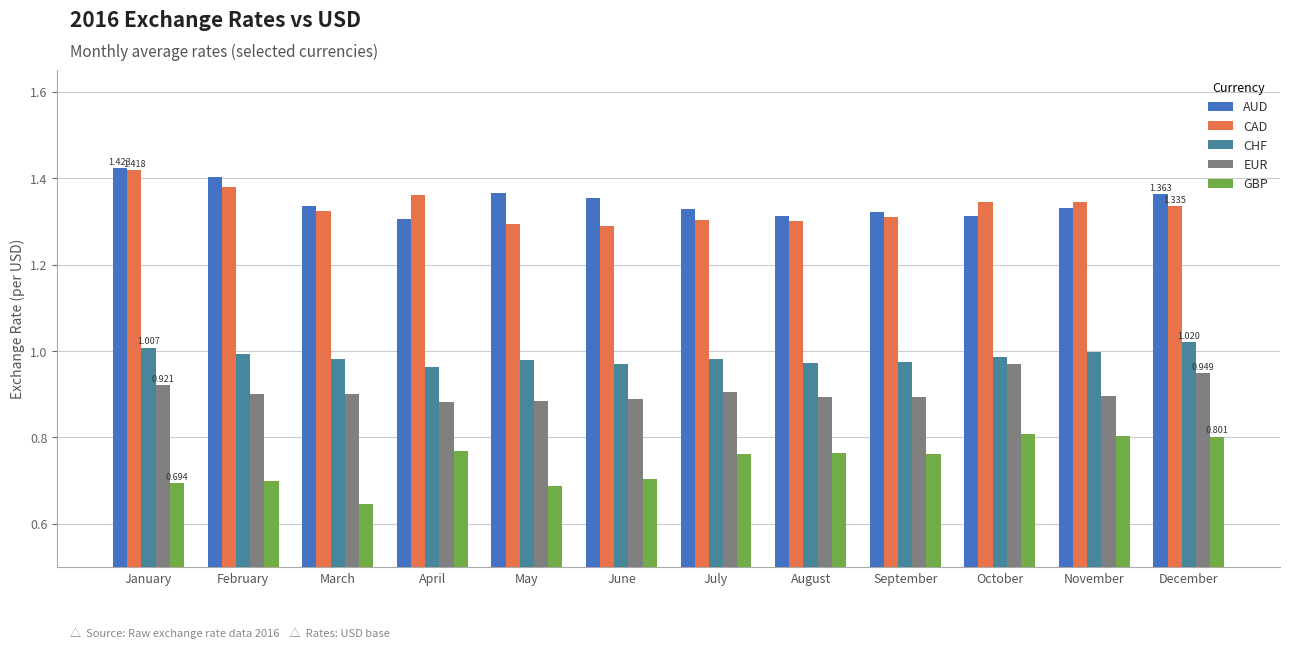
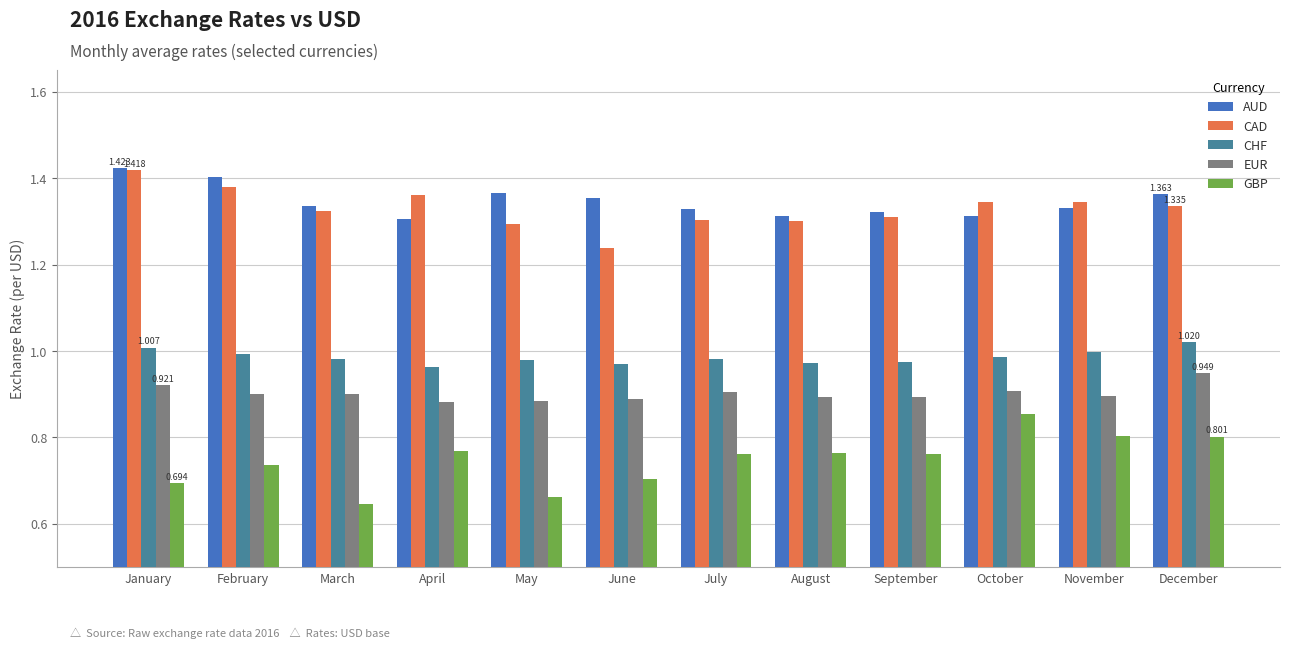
GBP, February: 0.70 -> 0.74
GBP, May: 0.69 -> 0.66
CAD, June: 1.29 -> 1.24
EUR, October: 0.97 -> 0.91
GBP, October: 0.81 -> 0.85
